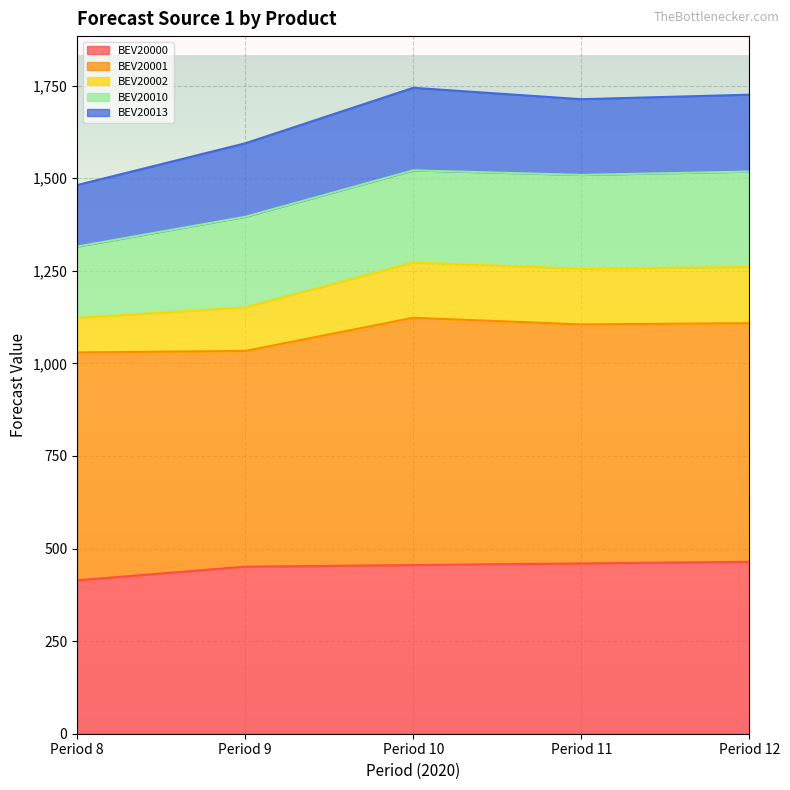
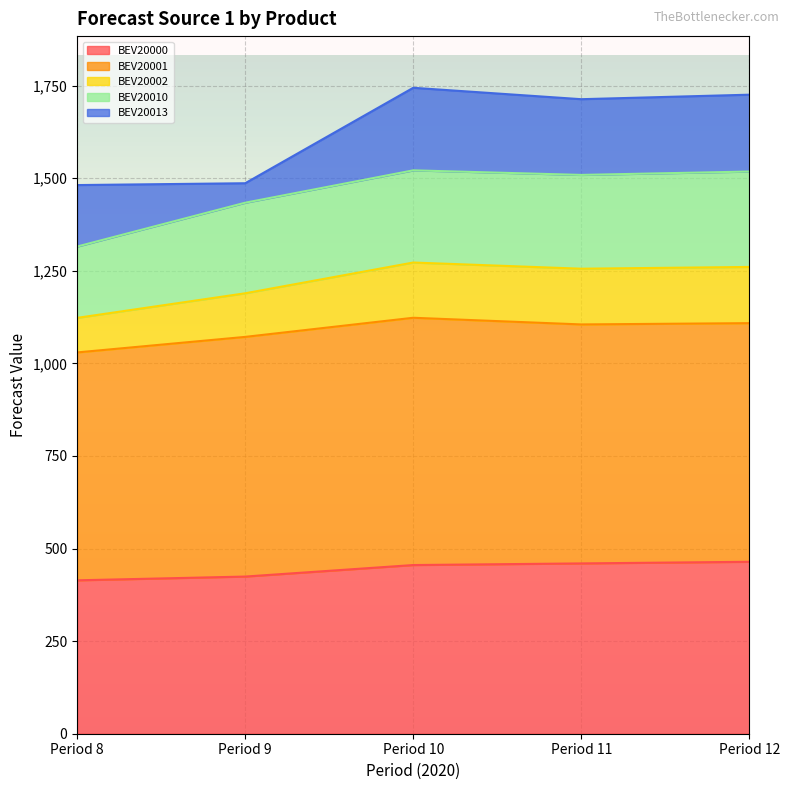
BEV20000, Period 9: 450 -> 420
BEV20001, Period 9: 580 -> 650
BEV20013, Period 9: 200 -> 50
